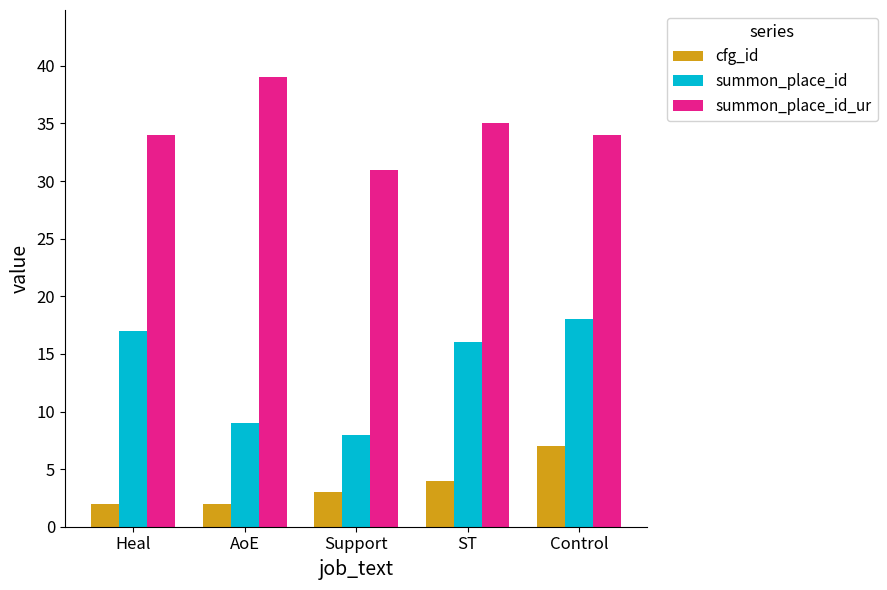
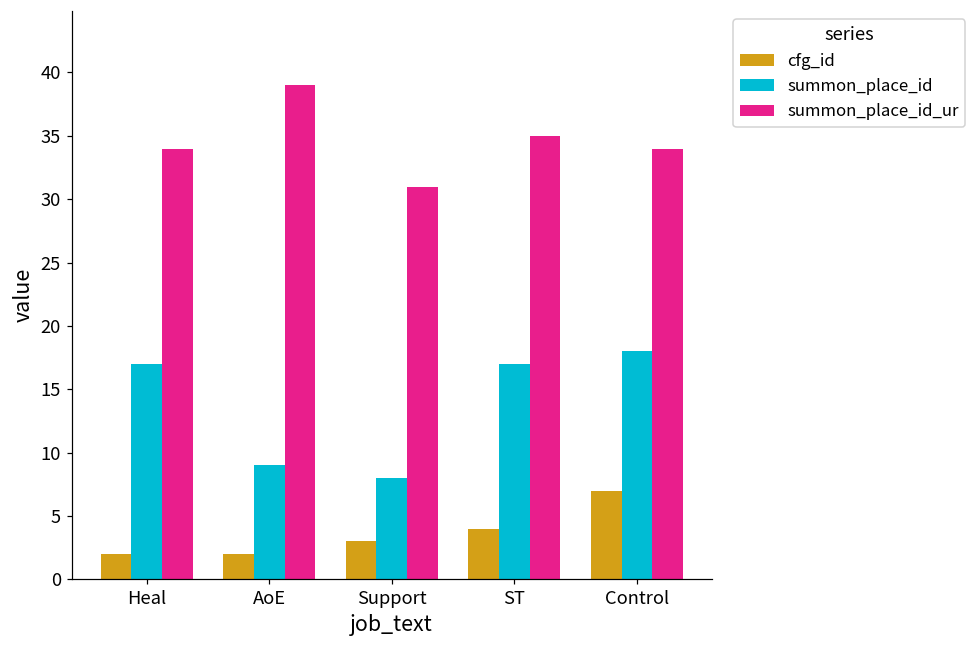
summon_place_id, ST: 16 -> 17
